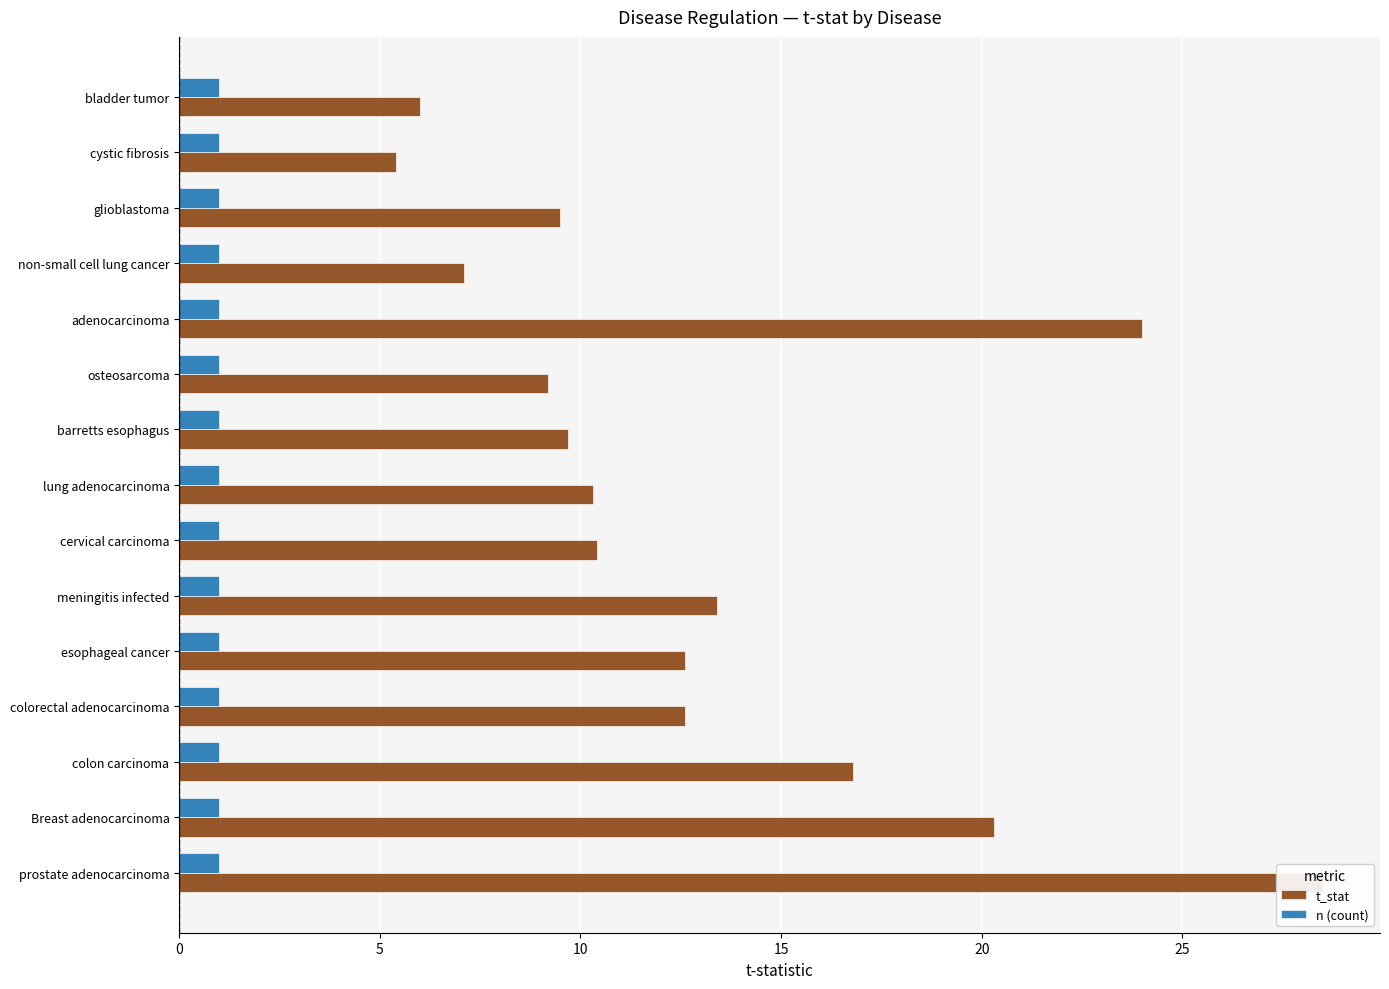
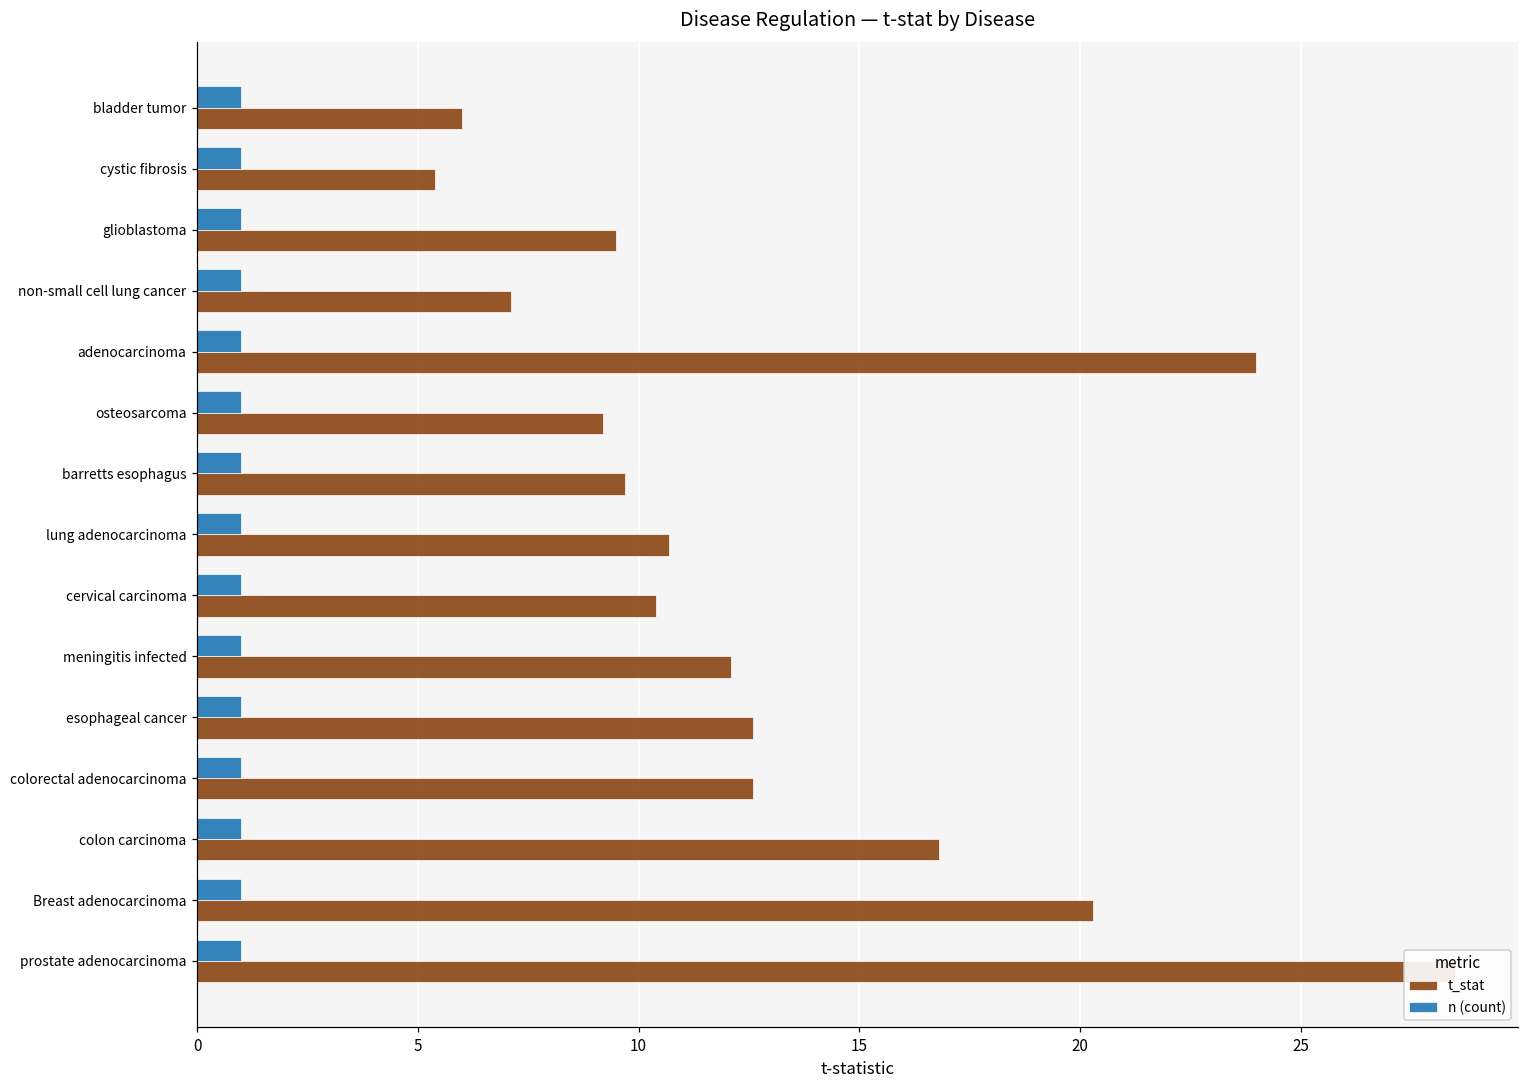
t_stat, lung adenocarcinoma: 10.3 -> 10.7
t_stat, meningitis infected: 13.4 -> 12.1
